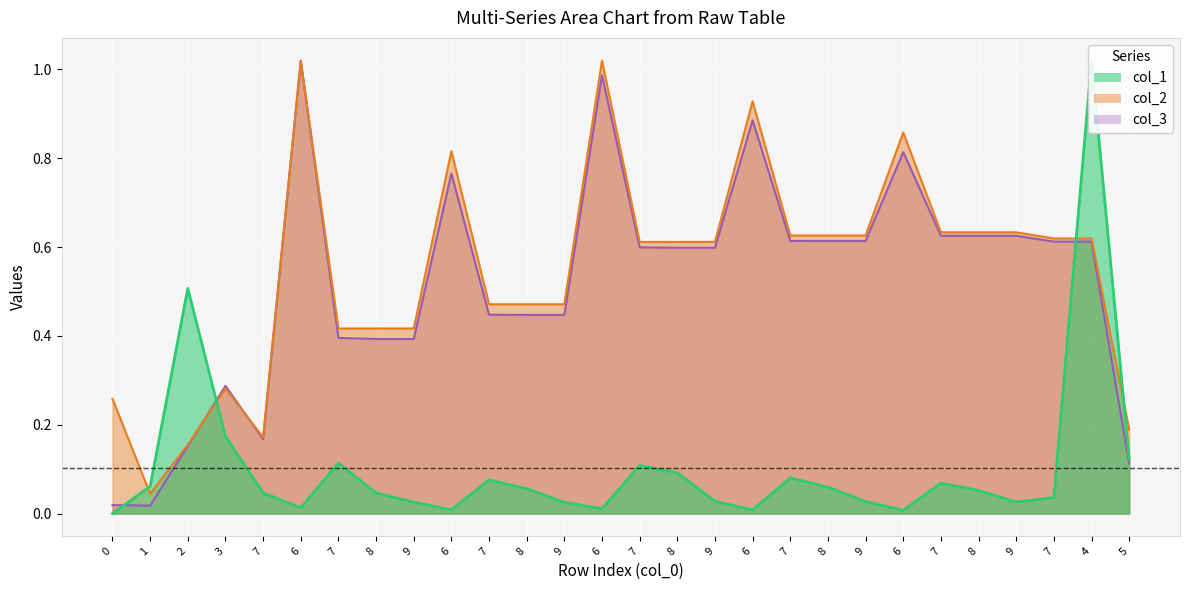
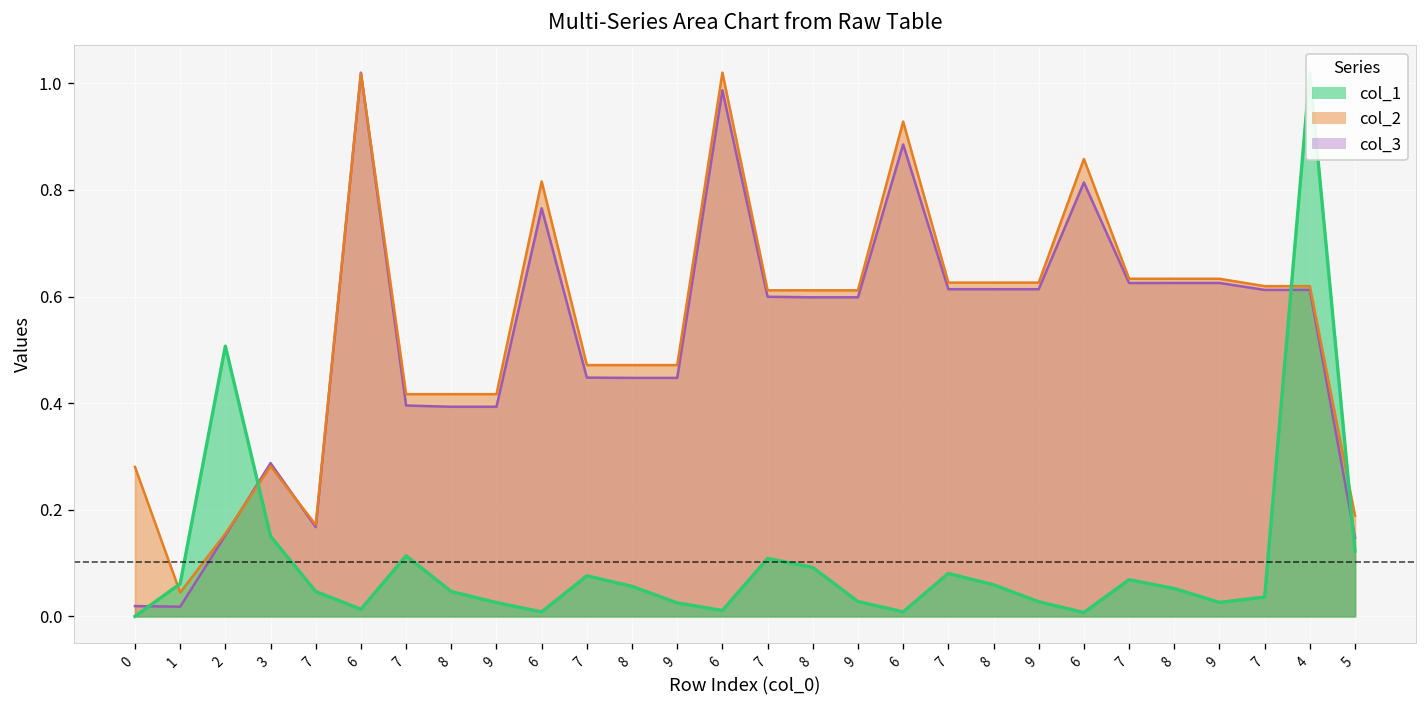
col_2, 0: 0.26 -> 0.28
col_1, 3: 0.17 -> 0.15
col_3, 5: 0.11 -> 0.15
